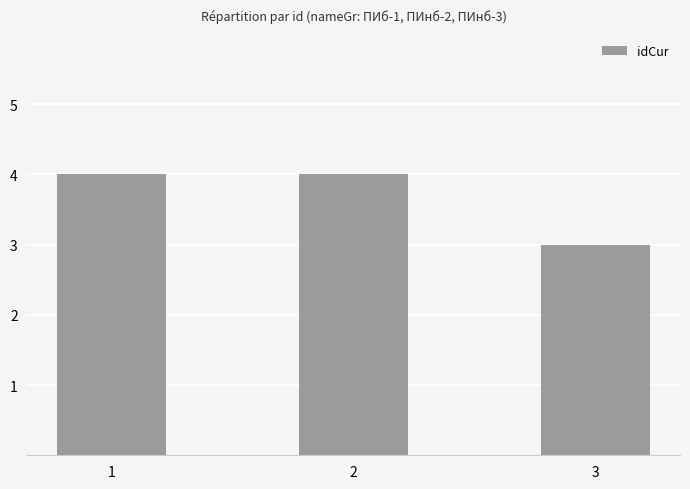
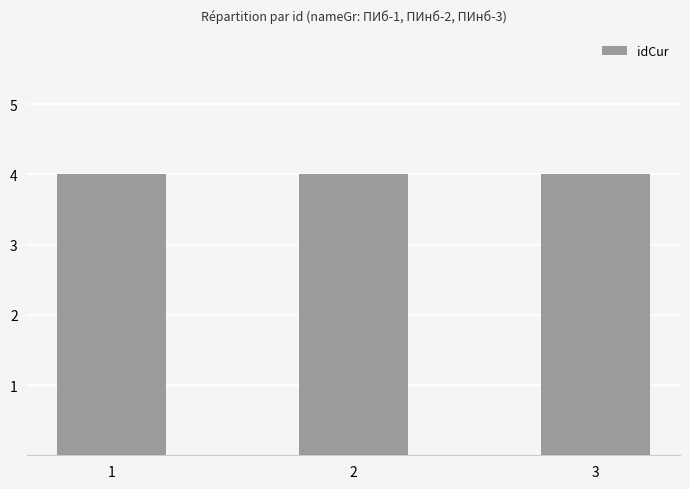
3: 3 -> 4
